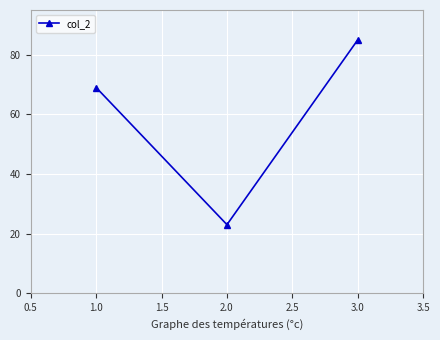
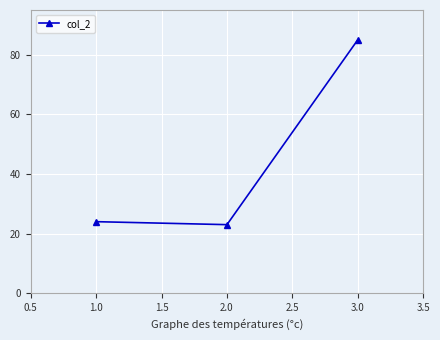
1.0: 69 -> 24
